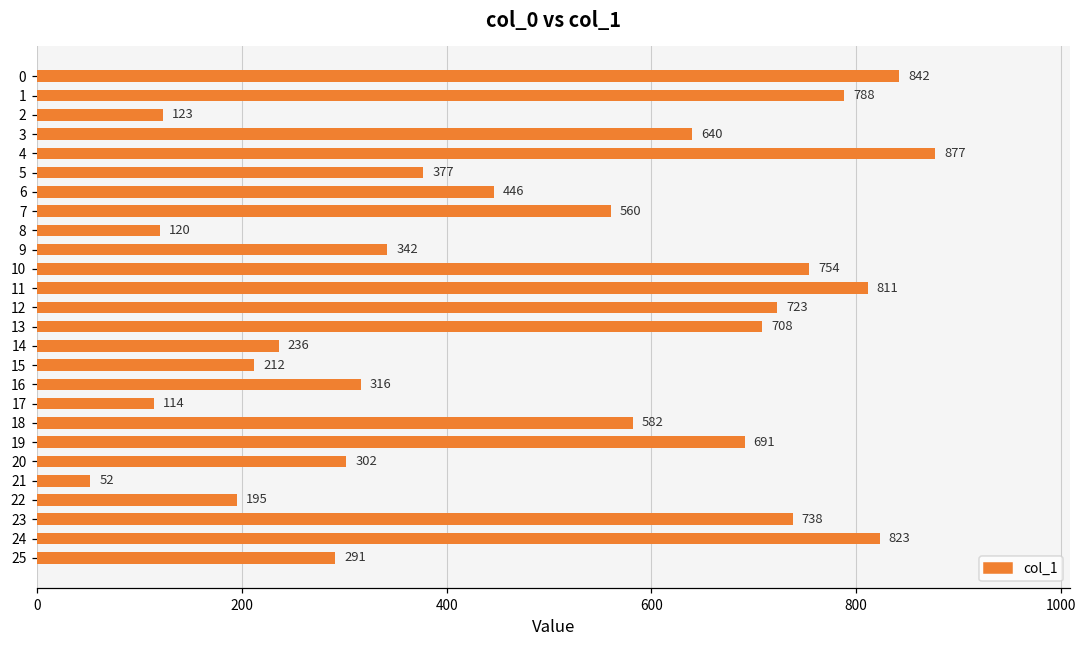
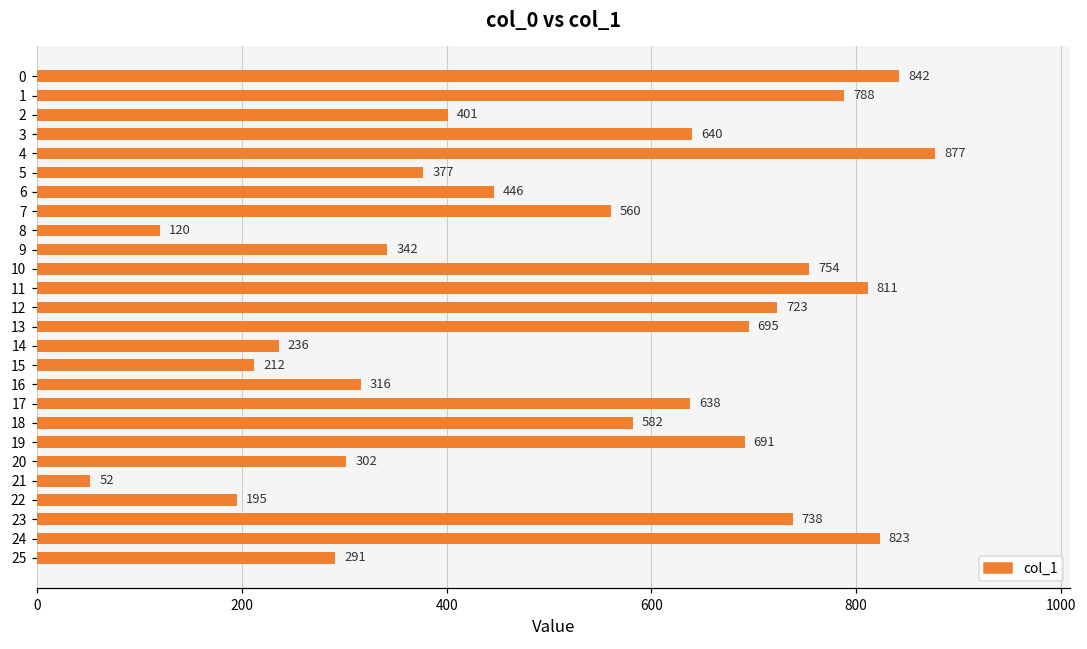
2: 123 -> 401
13: 708 -> 695
17: 114 -> 638
